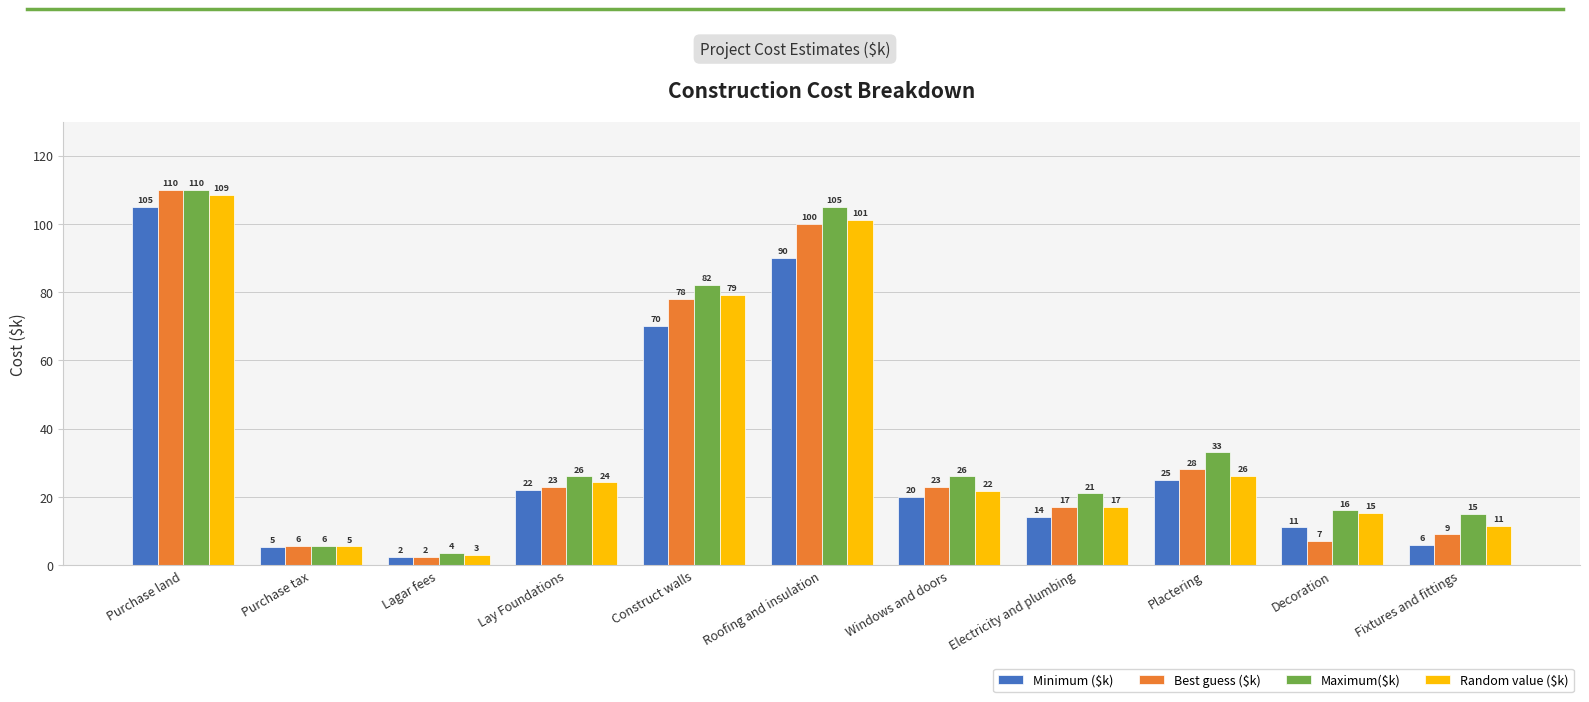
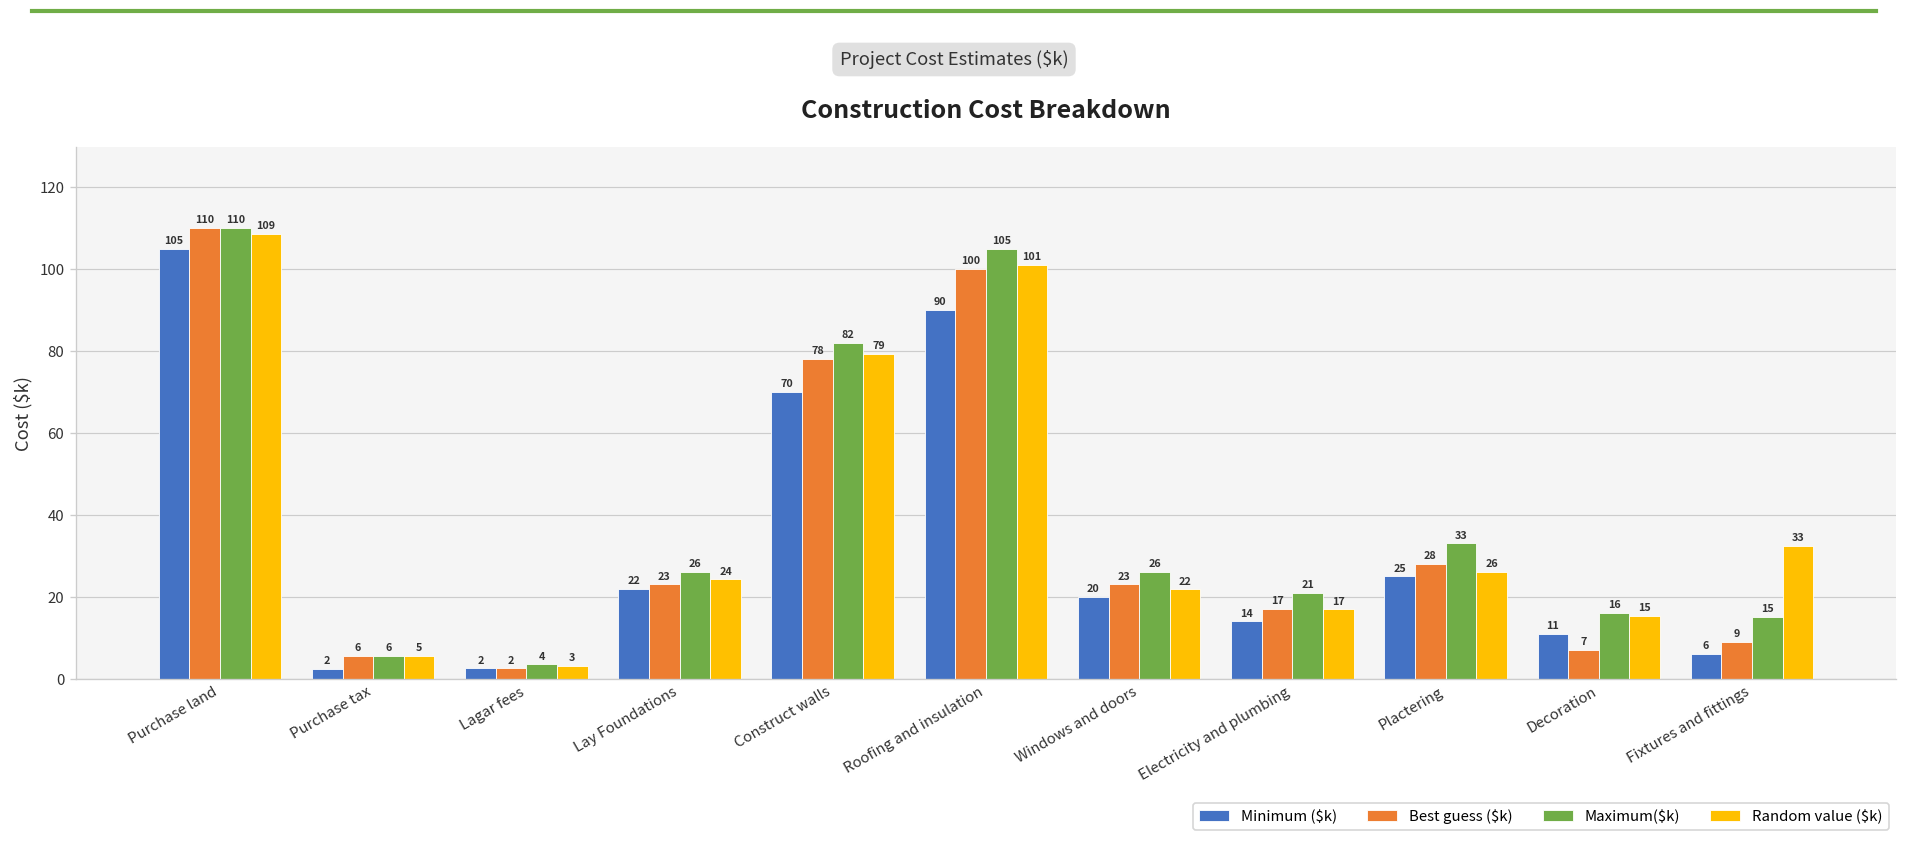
Minimum ($k), Purchase tax: 5 -> 2
Random value ($k), Fixtures and fittings: 11 -> 33
